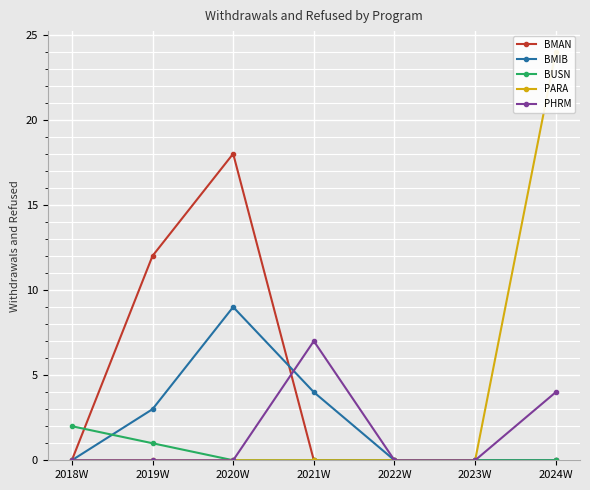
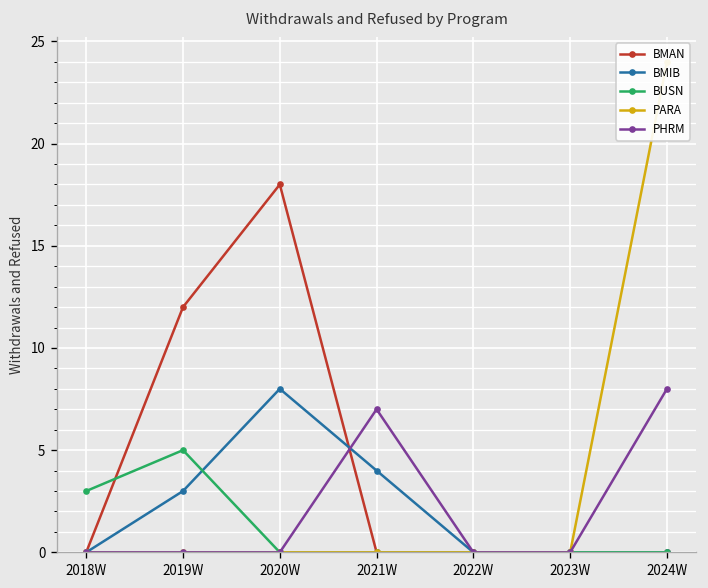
BUSN, 2018W: 2 -> 3
BUSN, 2019W: 1 -> 5
BMIB, 2020W: 9 -> 8
PHRM, 2024W: 4 -> 8
